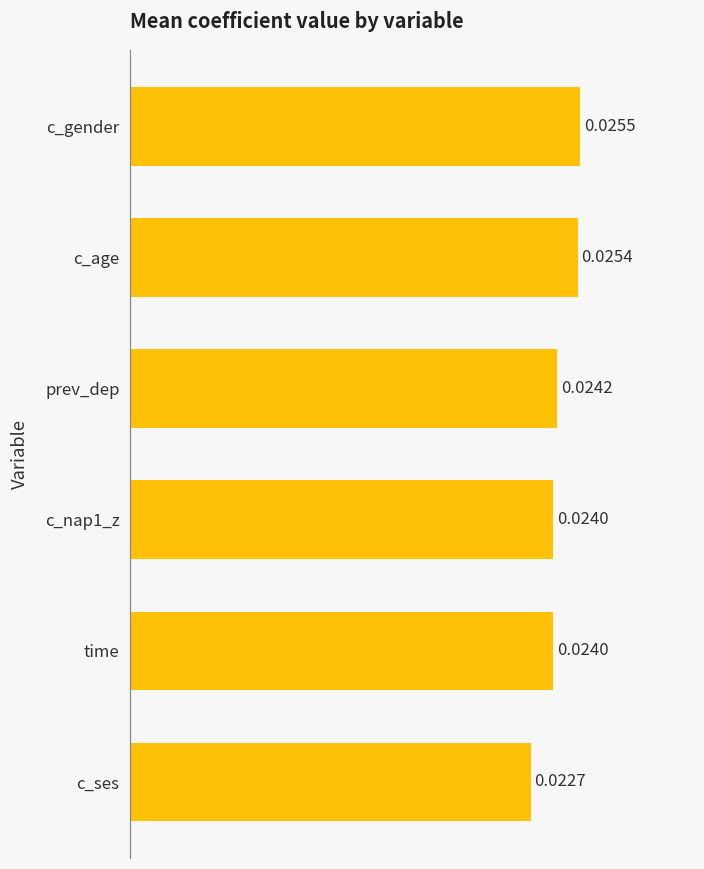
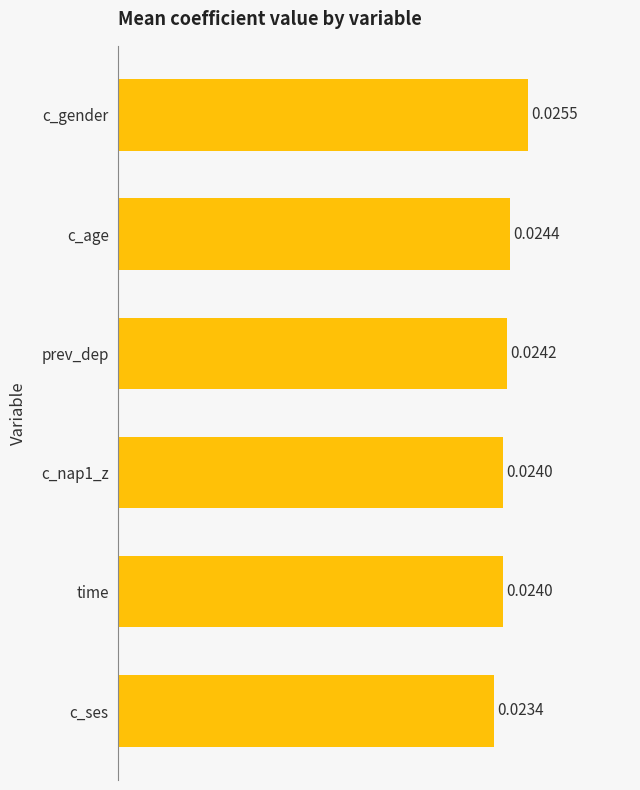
c_age: 0.0254 -> 0.0244
c_ses: 0.0227 -> 0.0234
